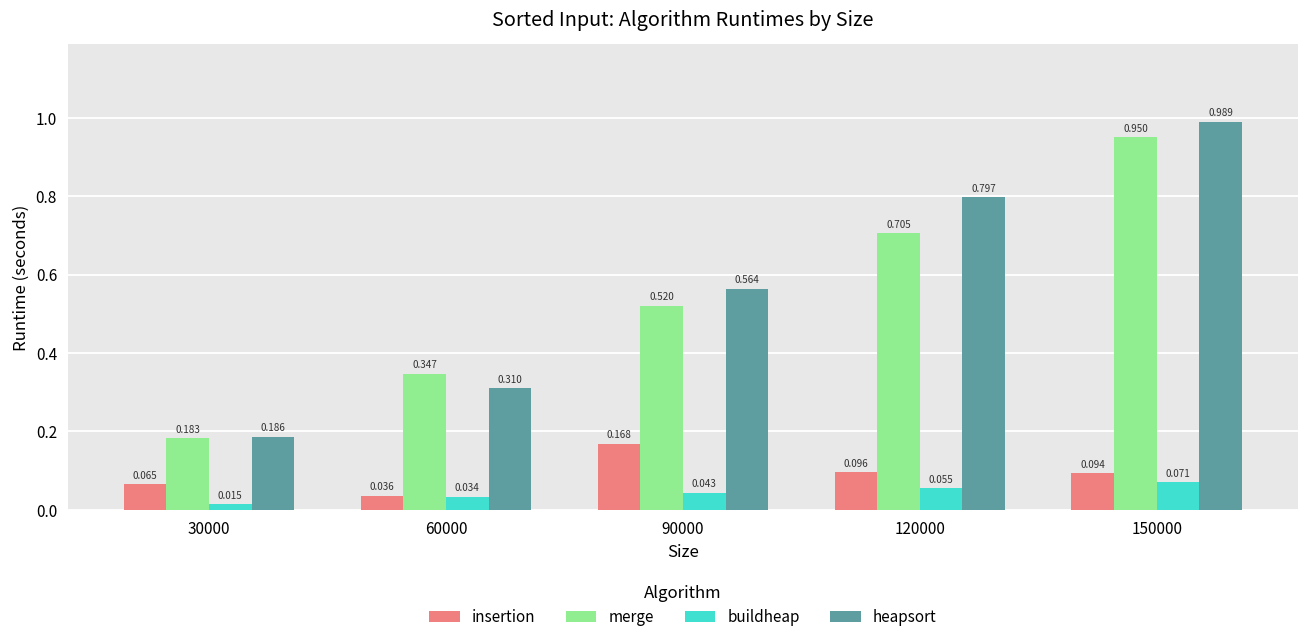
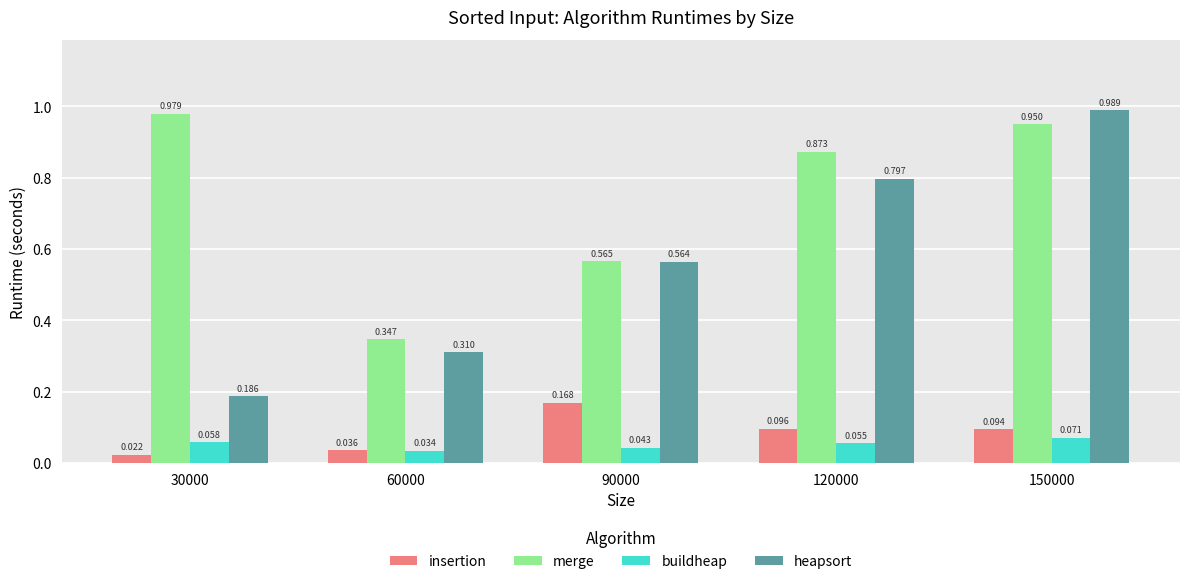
insertion, 30000: 0.065 -> 0.022
merge, 30000: 0.183 -> 0.979
buildheap, 30000: 0.015 -> 0.058
merge, 90000: 0.520 -> 0.565
merge, 120000: 0.705 -> 0.873
